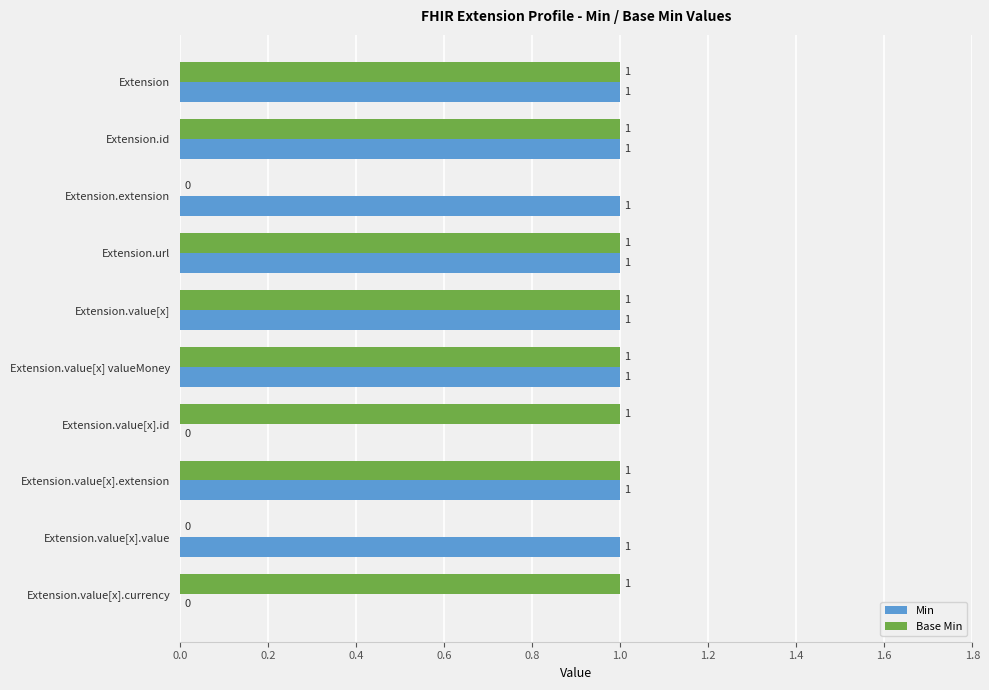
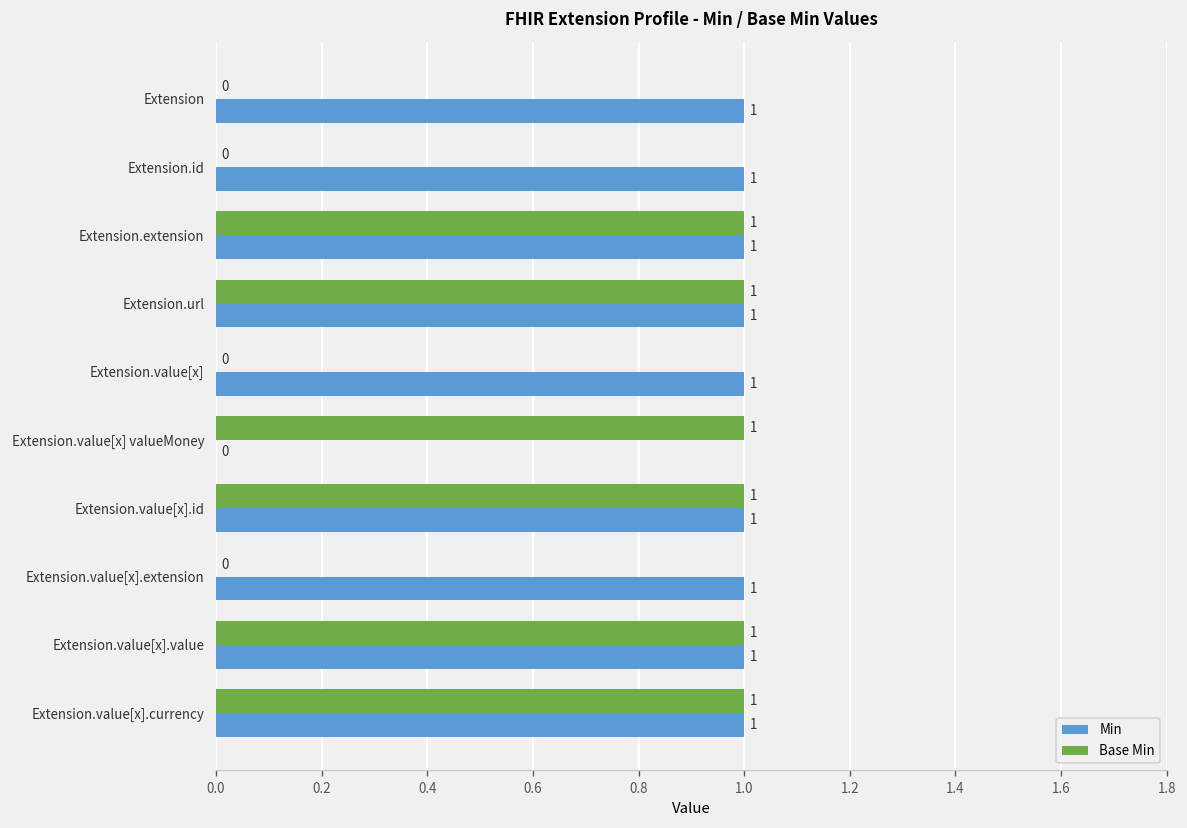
Base Min, Extension: 1 -> 0
Base Min, Extension.id: 1 -> 0
Base Min, Extension.extension: 0 -> 1
Base Min, Extension.value[x]: 1 -> 0
Min, Extension.value[x] valueMoney: 1 -> 0
Min, Extension.value[x].id: 0 -> 1
Base Min, Extension.value[x].extension: 1 -> 0
Base Min, Extension.value[x].value: 0 -> 1
Min, Extension.value[x].currency: 0 -> 1
